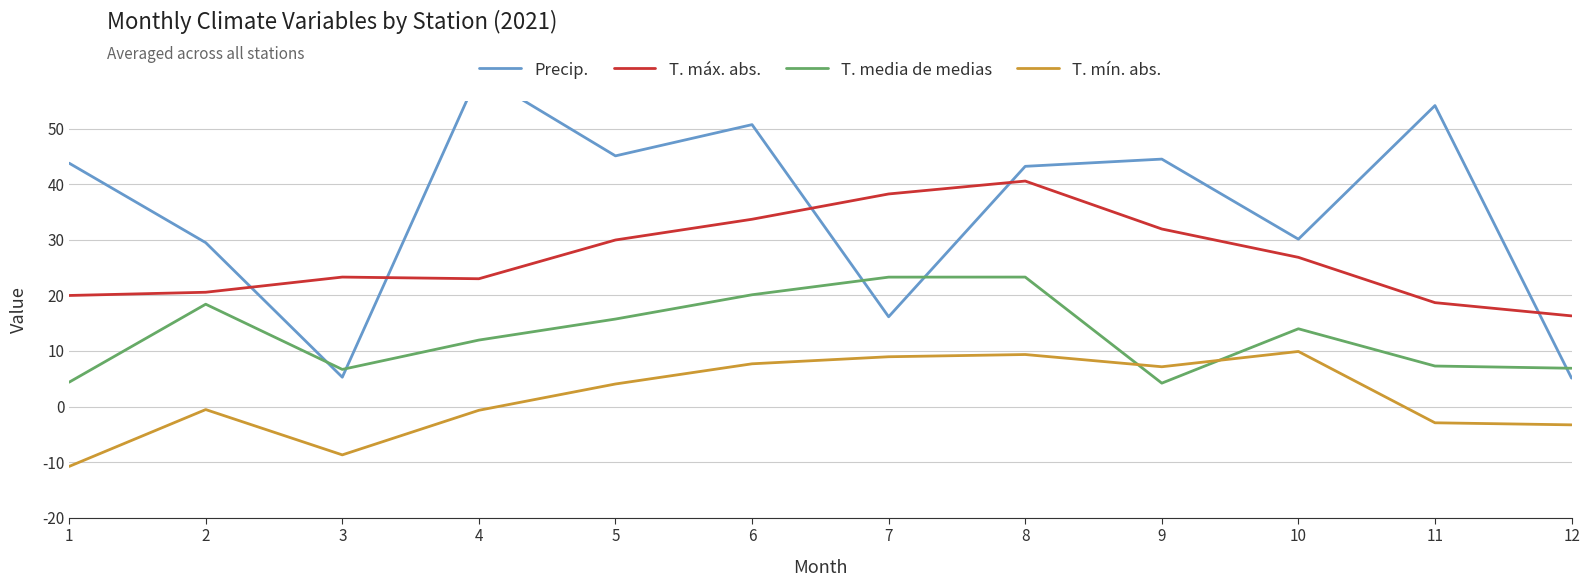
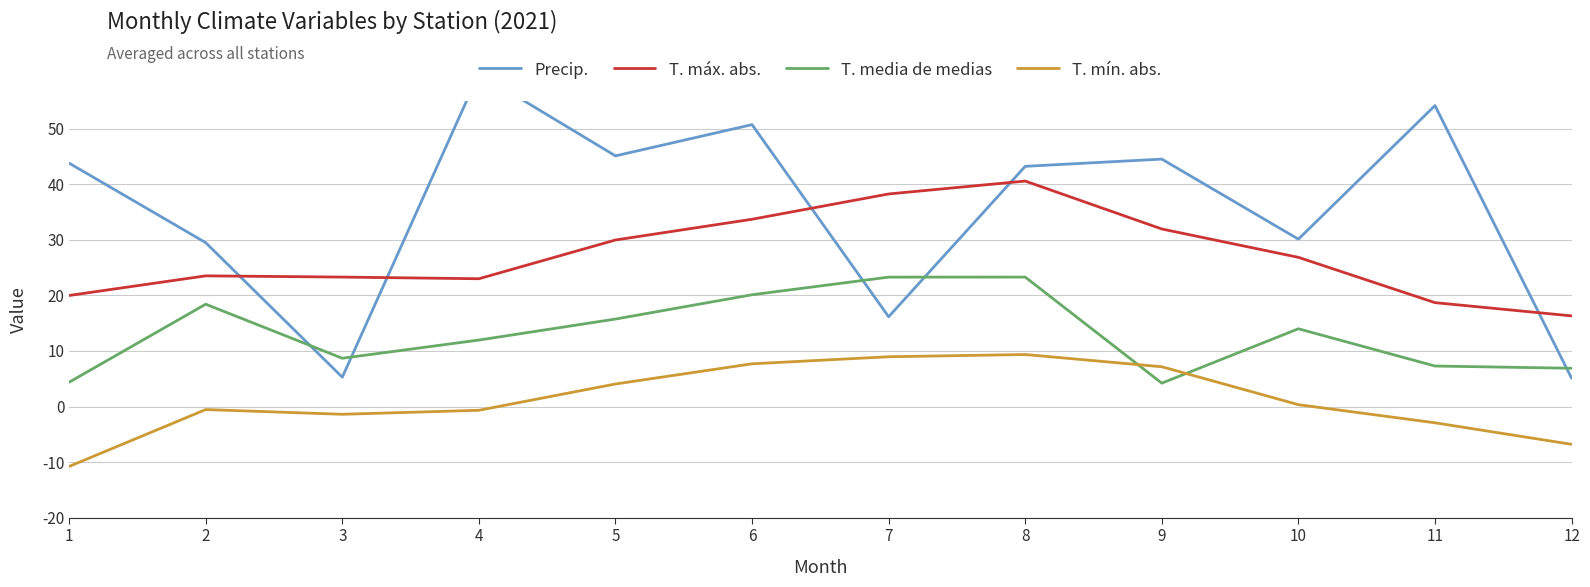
T. máx. abs., 2: 21 -> 24
T. media de medias, 3: 7 -> 9
T. mín. abs., 3: -9 -> -1
T. mín. abs., 10: 10 -> 0
T. mín. abs., 12: -3 -> -7
